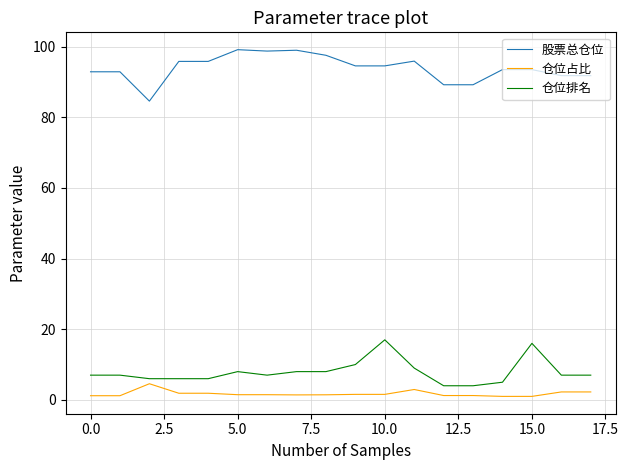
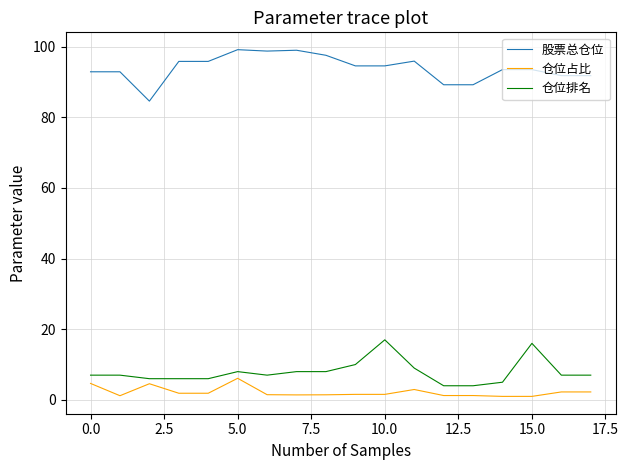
仓位占比, 0.0: 1 -> 5
仓位占比, 5.0: 1 -> 6
